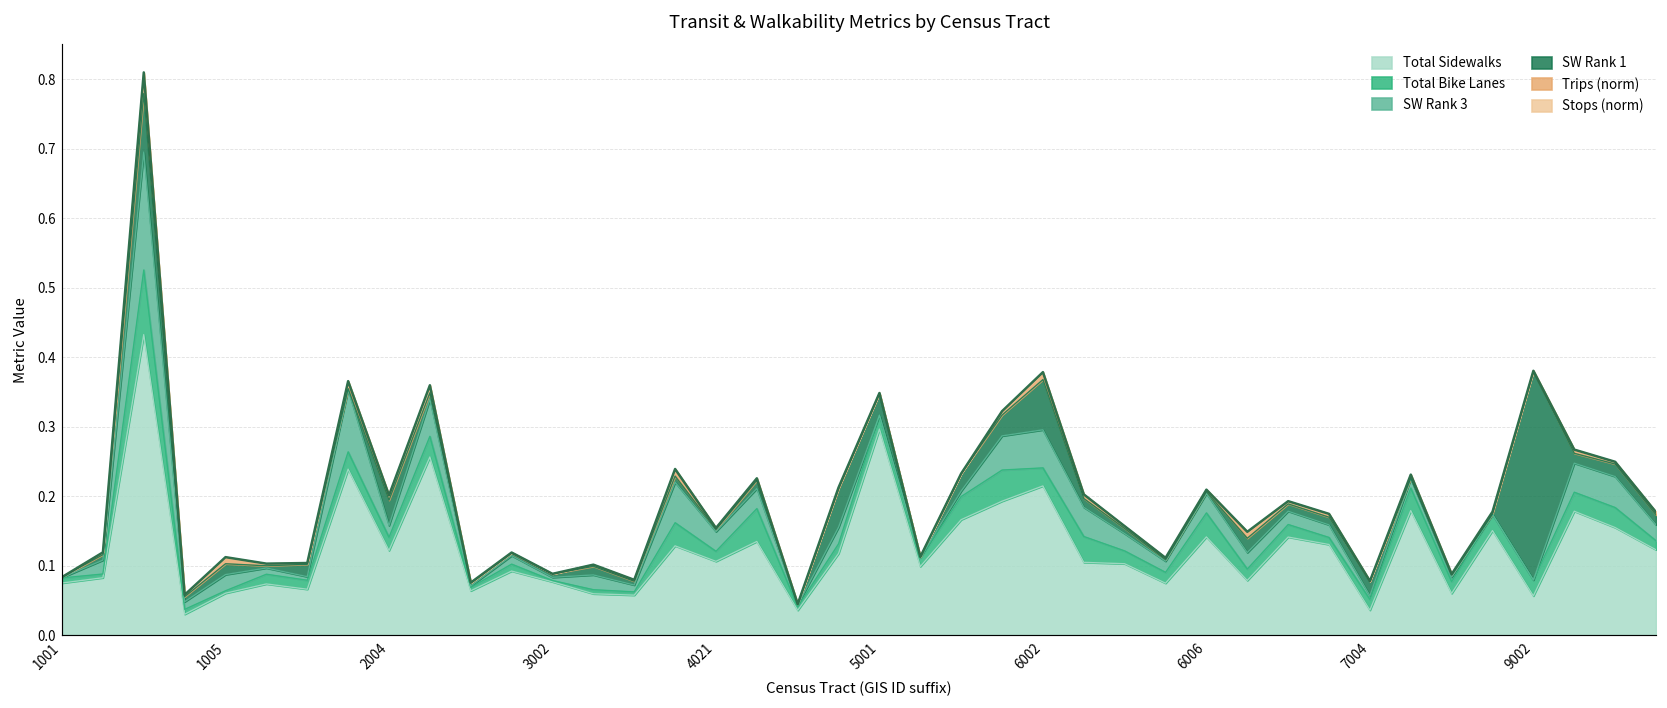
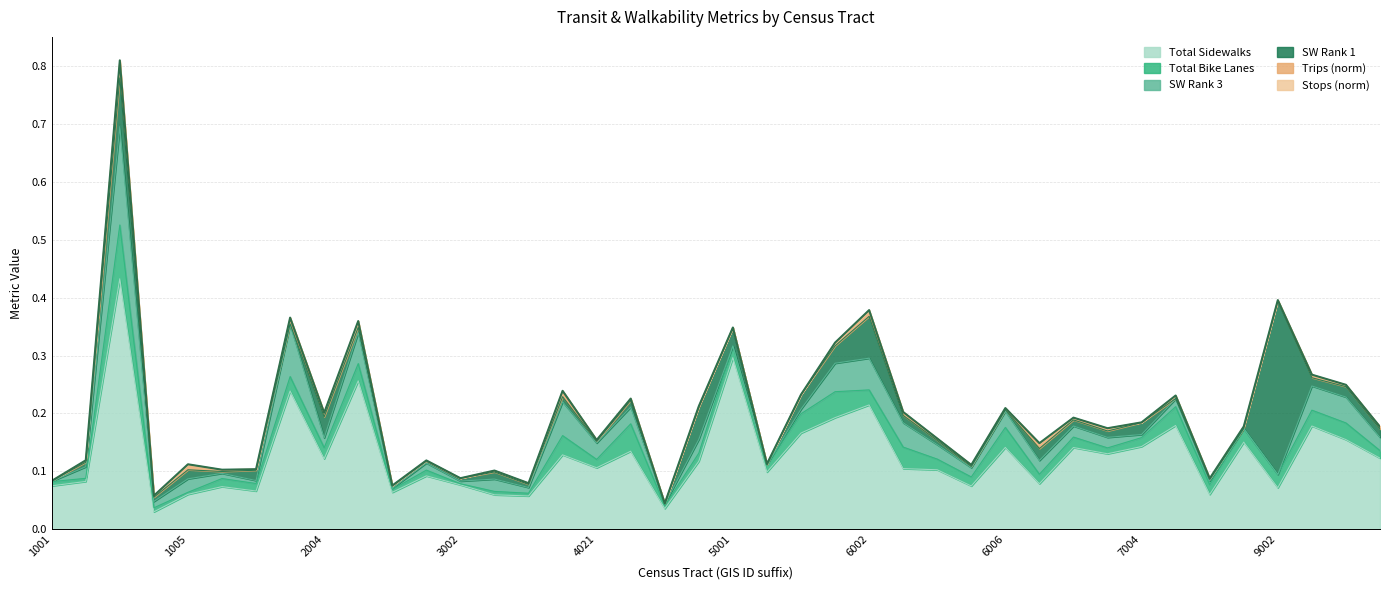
Total Sidewalks, 7004: 0.04 -> 0.14
Total Sidewalks, 9002: 0.06 -> 0.07
